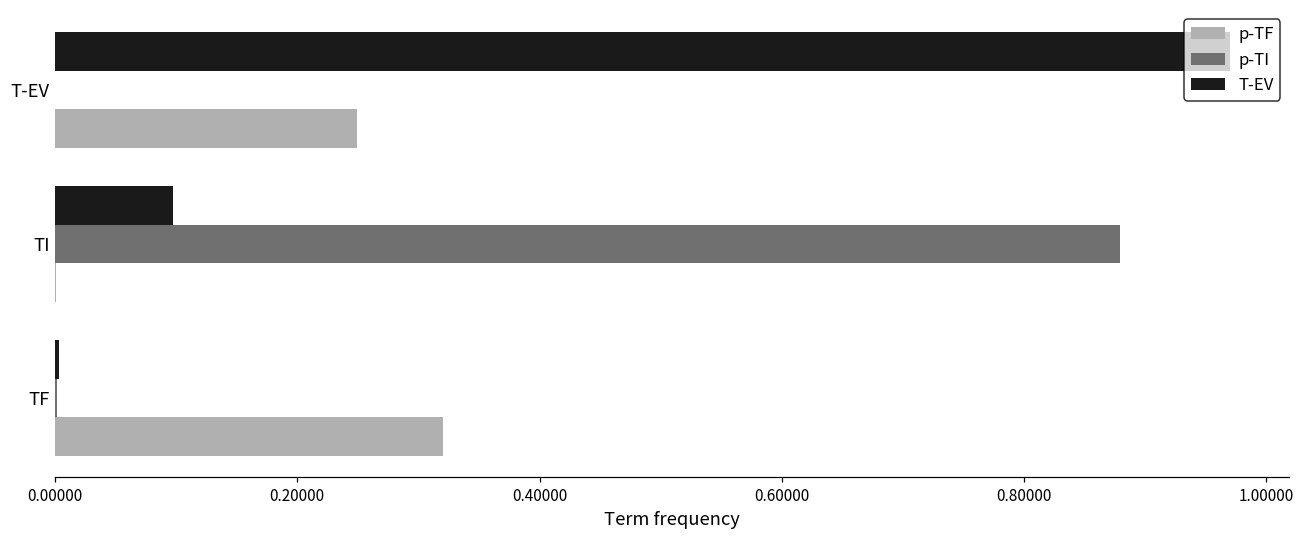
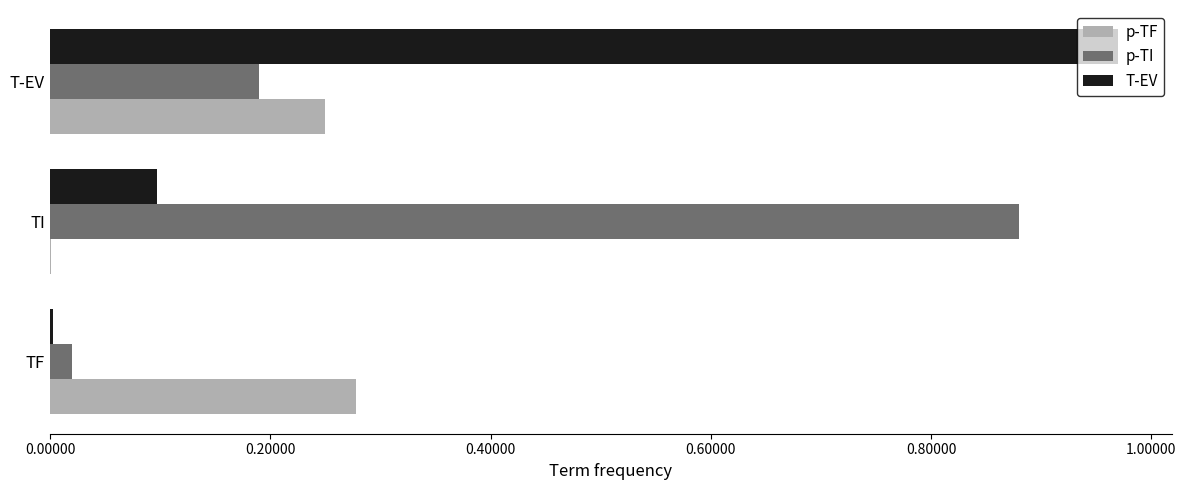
p-TI, T-EV: 0.000 -> 0.190
p-TI, TF: 0.002 -> 0.020
p-TF, TF: 0.320 -> 0.278
